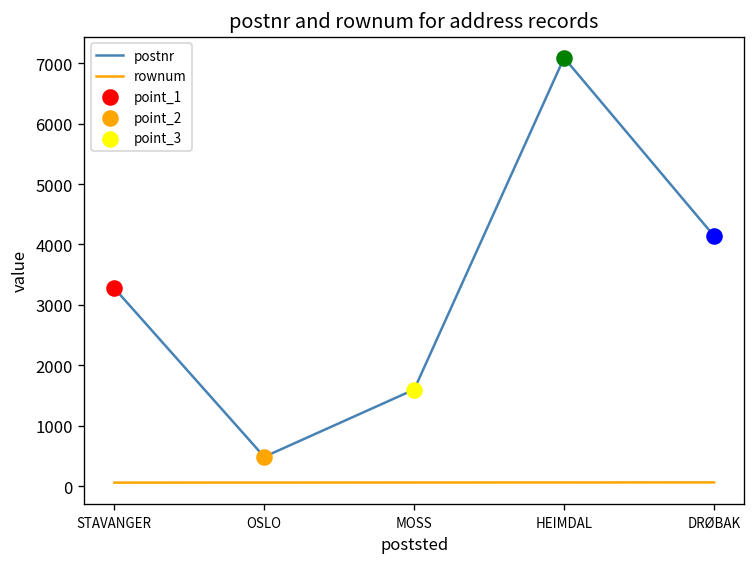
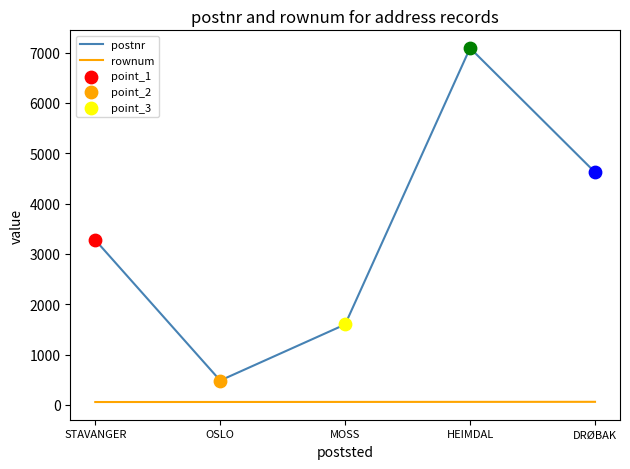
postnr, DRØBAK: 4100 -> 4600
